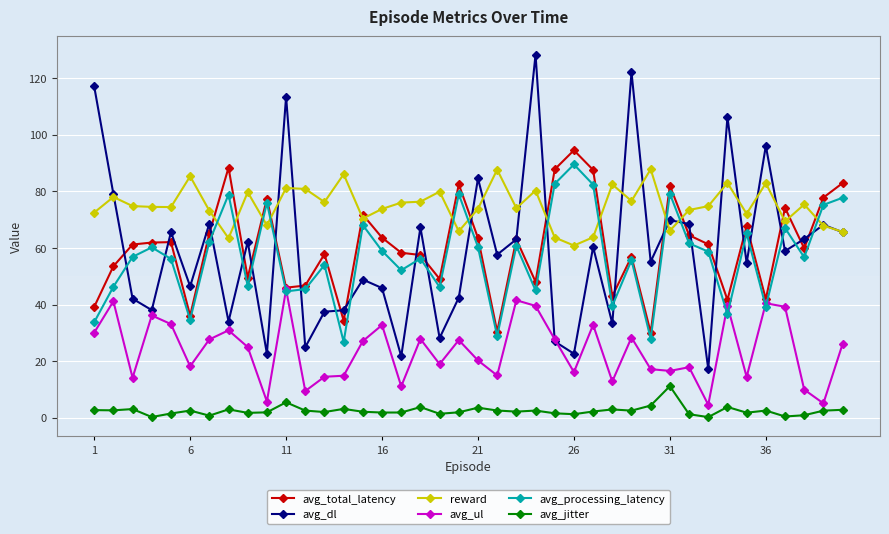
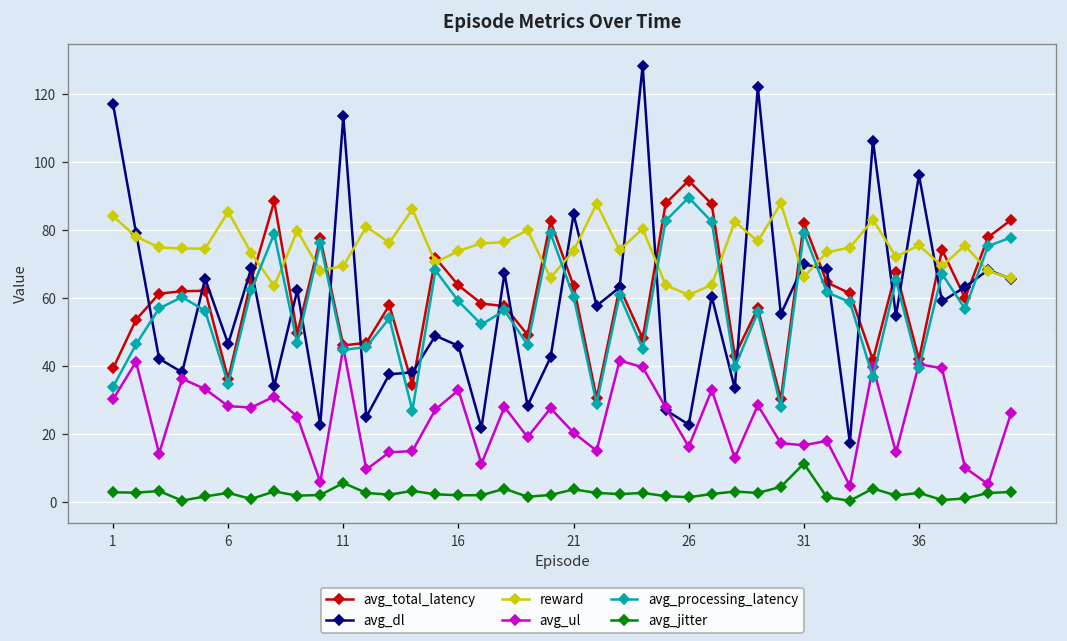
reward, 1: 73 -> 84
avg_ul, 6: 18 -> 28
reward, 11: 81 -> 69
reward, 36: 83 -> 75
